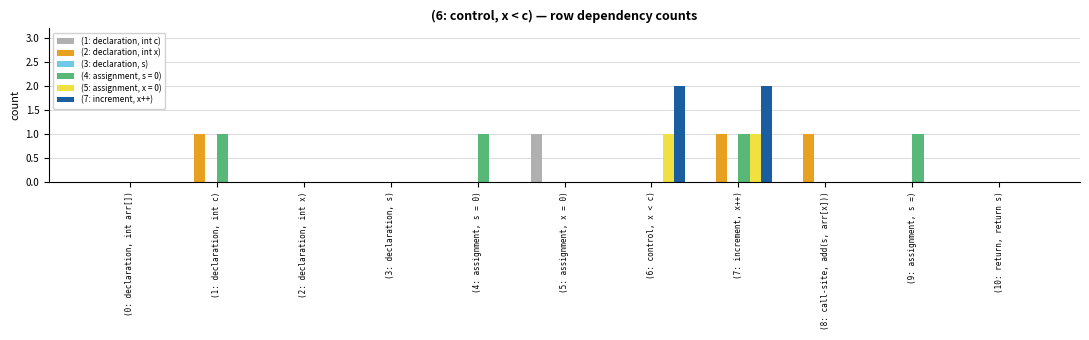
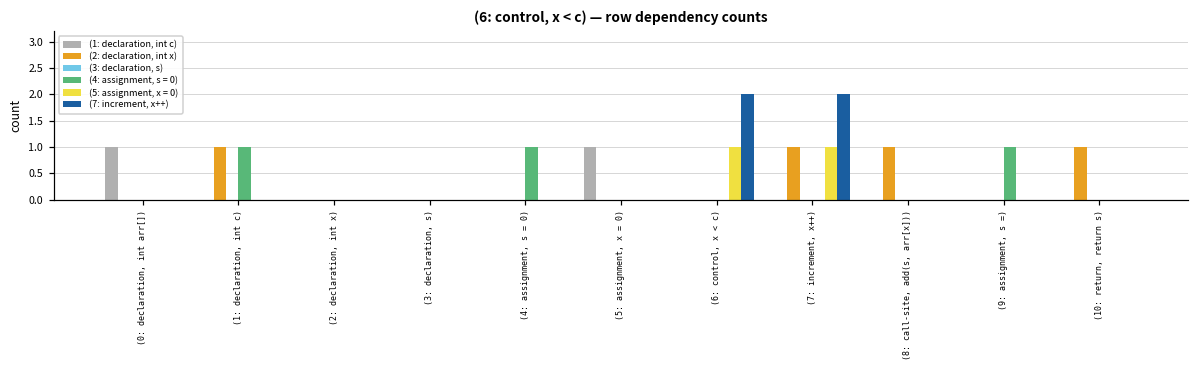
(1: declaration, int c), (0: declaration, int arr[]): 0 -> 1
(4: assignment, s = 0), (7: increment, x++): 1 -> 0
(2: declaration, int x), (10: return, return s): 0 -> 1
